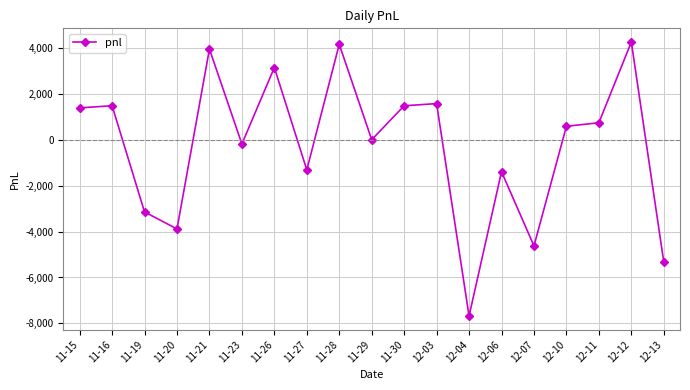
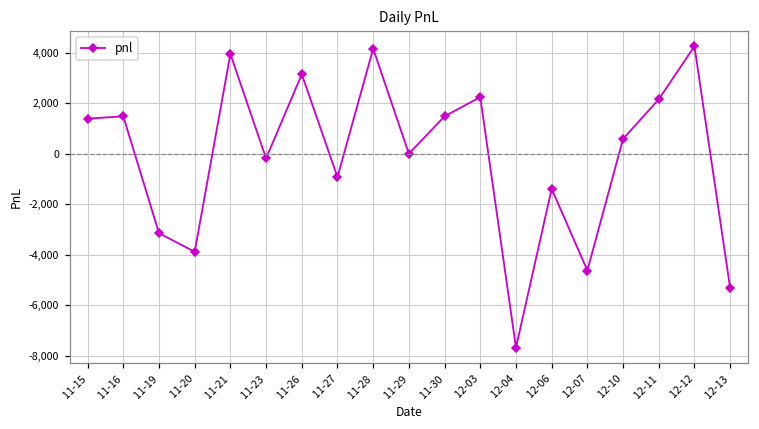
11-27: -1,300 -> -900
12-03: 1,600 -> 2,200
12-11: 700 -> 2,200
